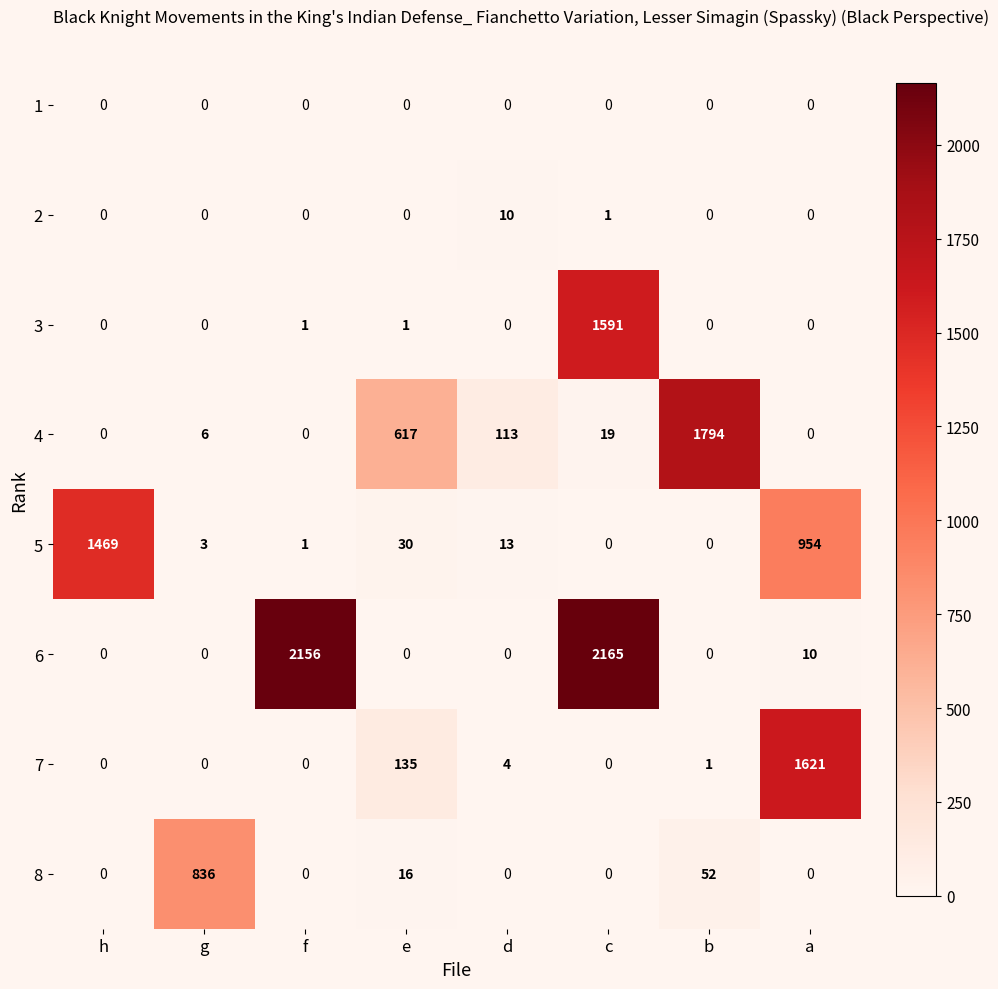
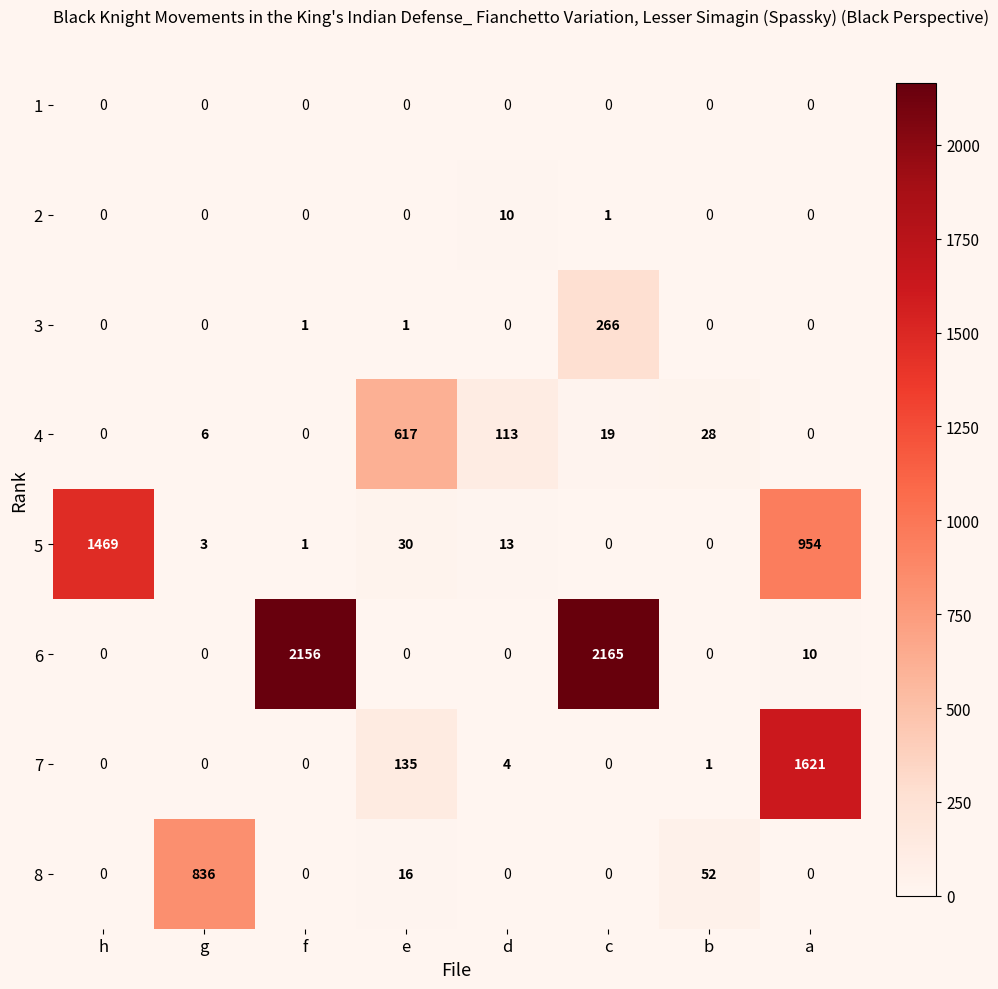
3, c: 1591 -> 266
4, b: 1794 -> 28
